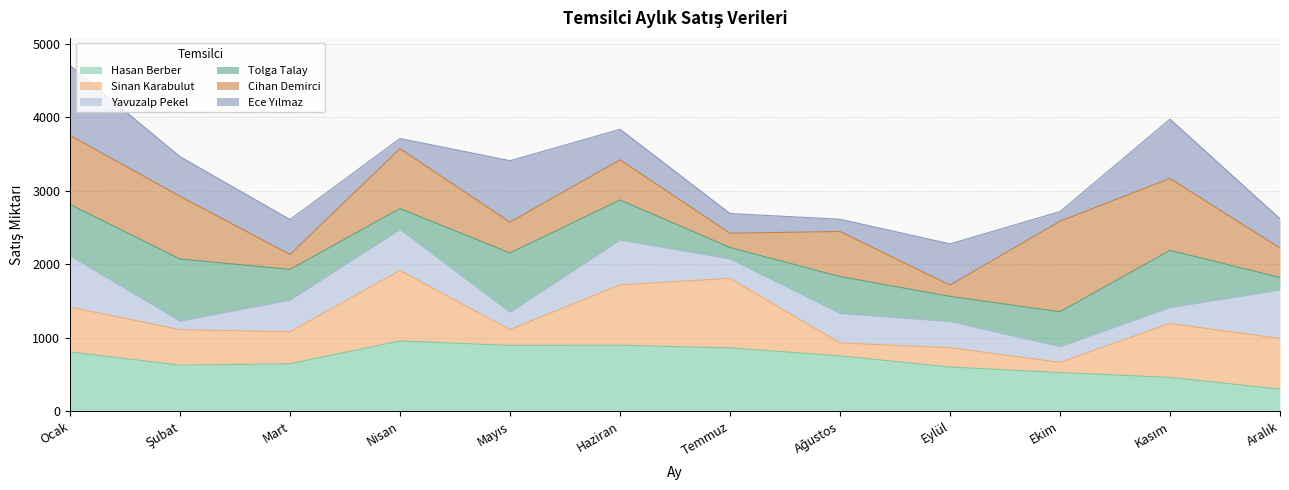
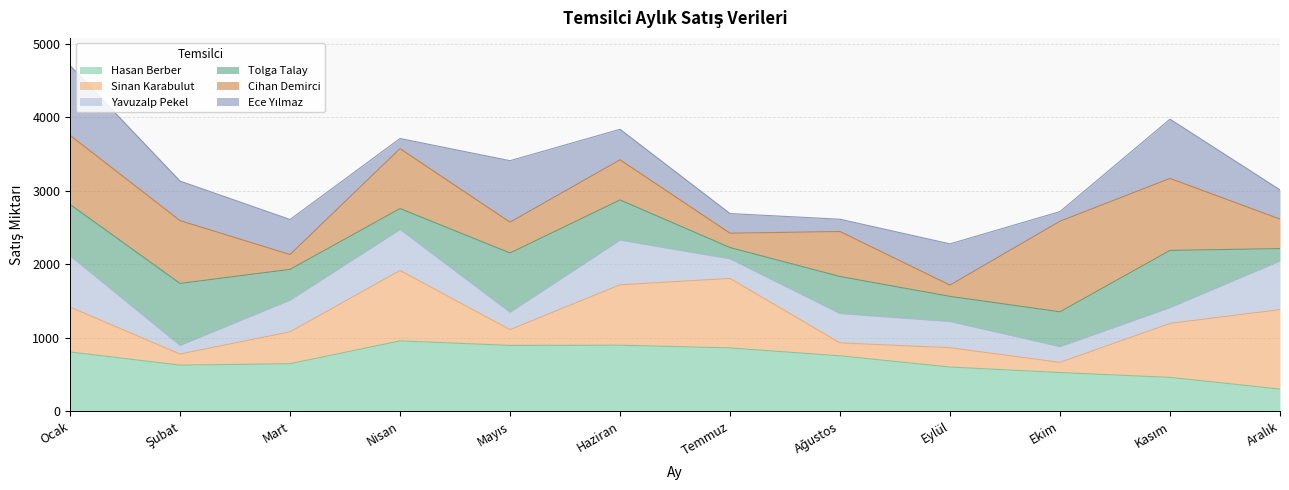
Sinan Karabulut, Şubat: 500 -> 200
Sinan Karabulut, Aralık: 700 -> 1100
